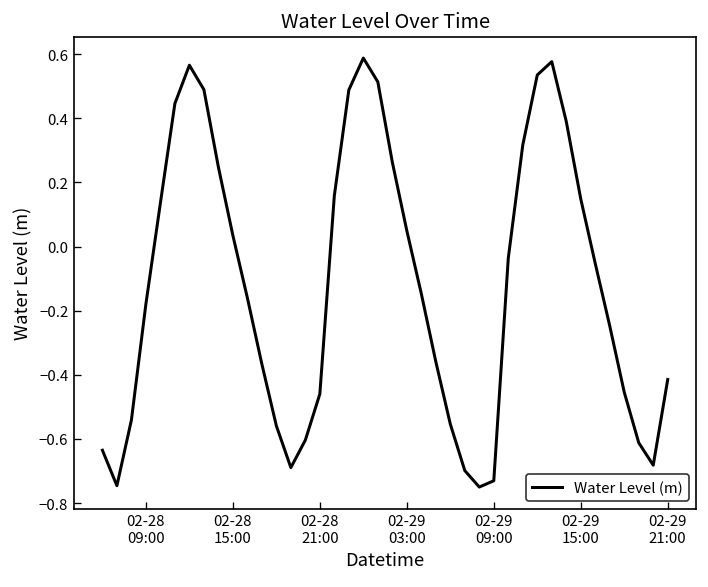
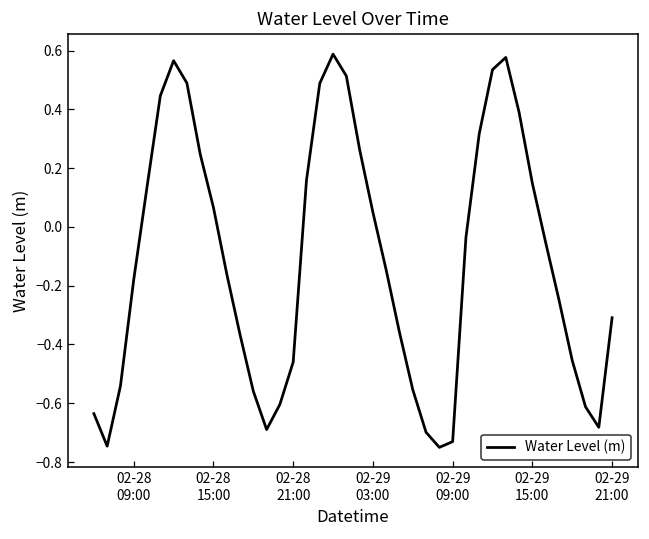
02-28 15:00: 0.03 -> 0.07
02-29 21:00: -0.41 -> -0.31
